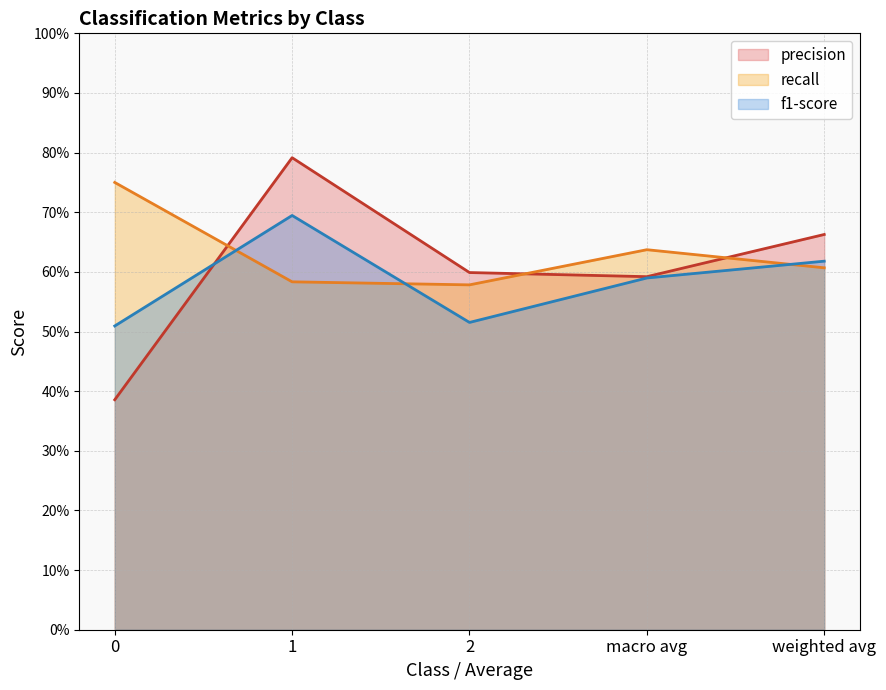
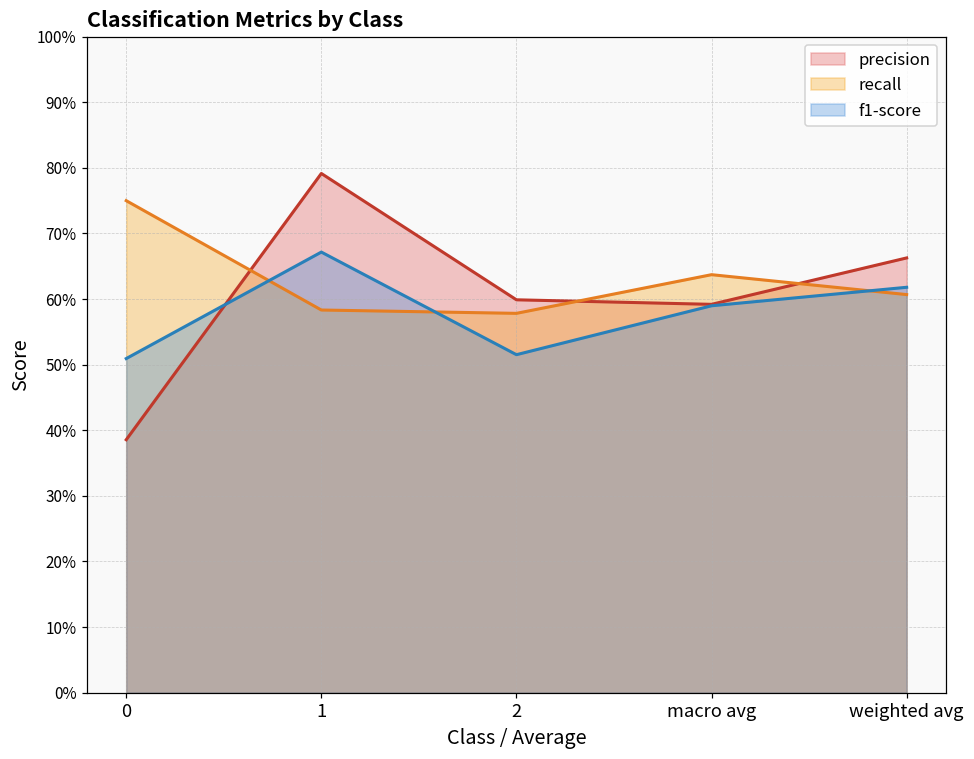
f1-score, 1: 69% -> 67%
